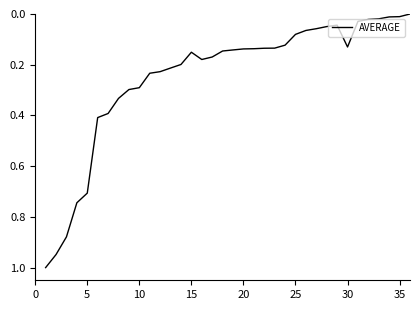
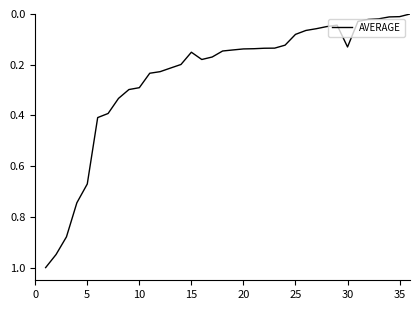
5: 0.71 -> 0.67
